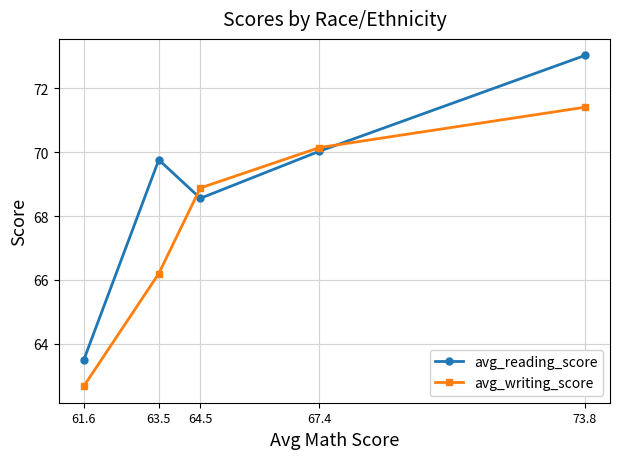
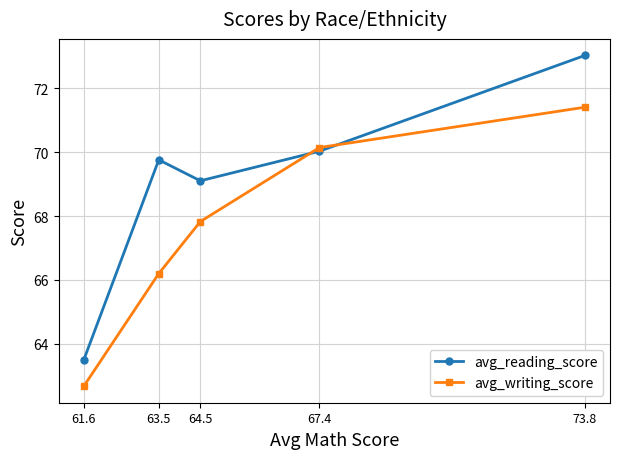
avg_reading_score, 64.5: 68.6 -> 69.1
avg_writing_score, 64.5: 68.9 -> 67.8
